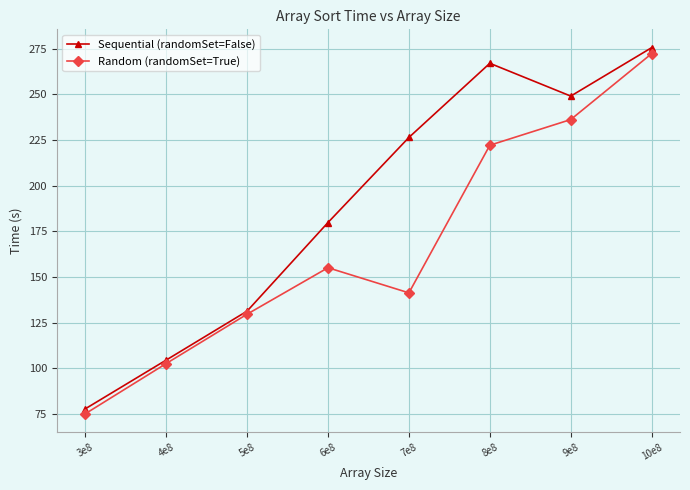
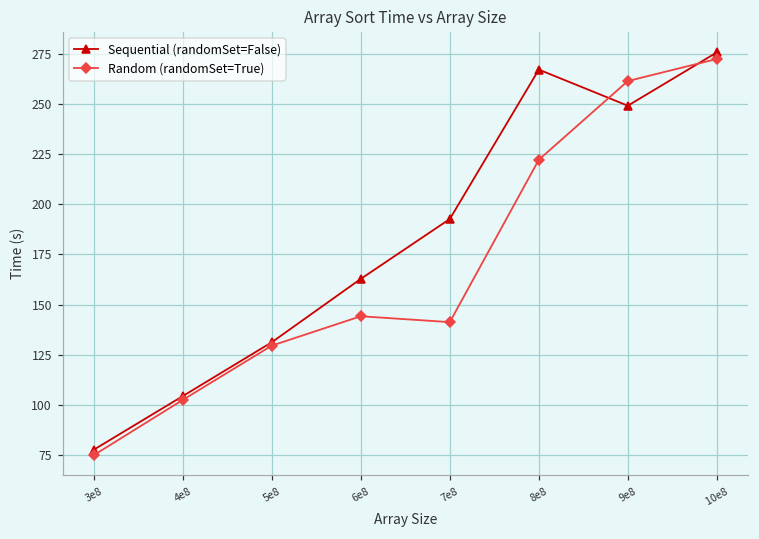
Sequential (randomSet=False), 6e8: 180 -> 163
Random (randomSet=True), 6e8: 155 -> 144
Sequential (randomSet=False), 7e8: 226 -> 193
Random (randomSet=True), 9e8: 236 -> 261
